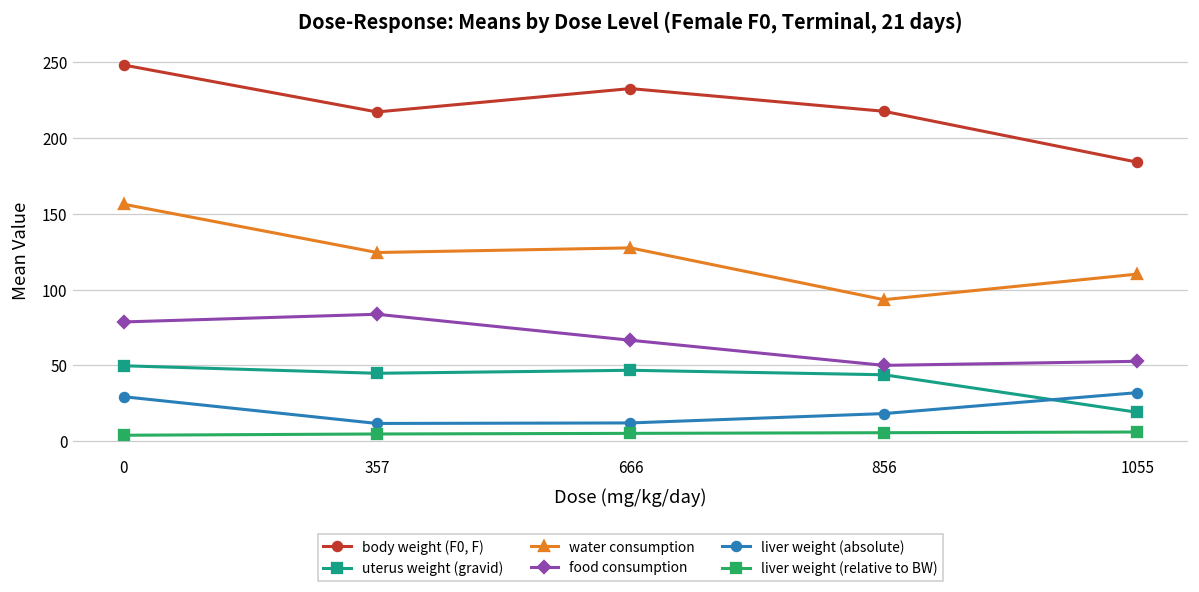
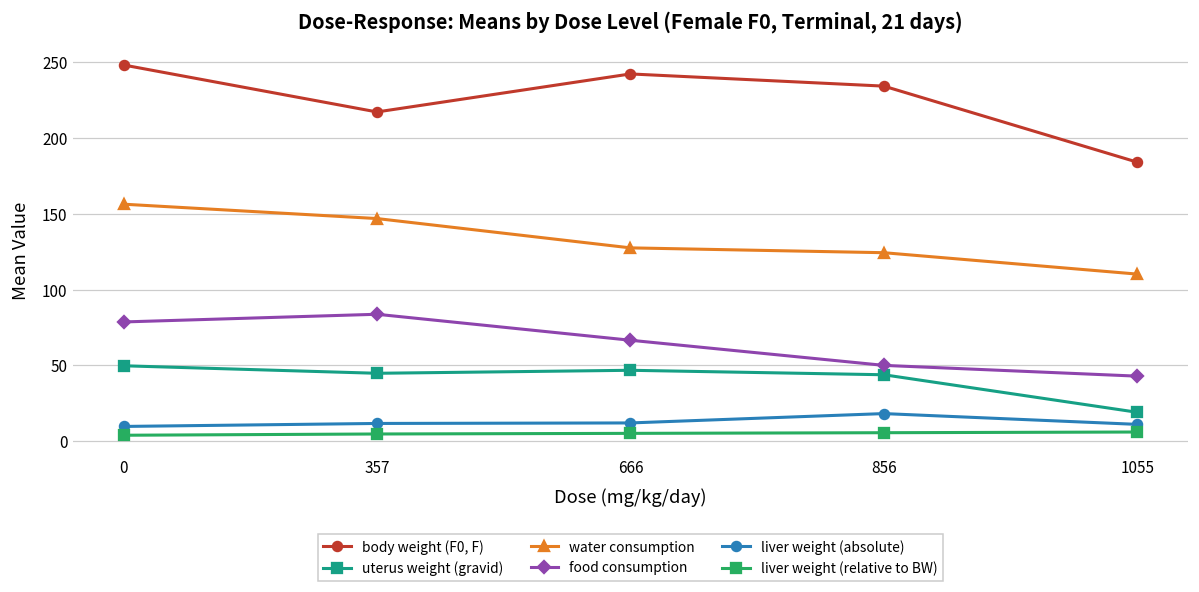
liver weight (absolute), 0: 29 -> 10
water consumption, 357: 125 -> 147
body weight (F0, F), 666: 233 -> 242
body weight (F0, F), 856: 218 -> 234
water consumption, 856: 93 -> 124
food consumption, 1055: 53 -> 43
liver weight (absolute), 1055: 32 -> 11
